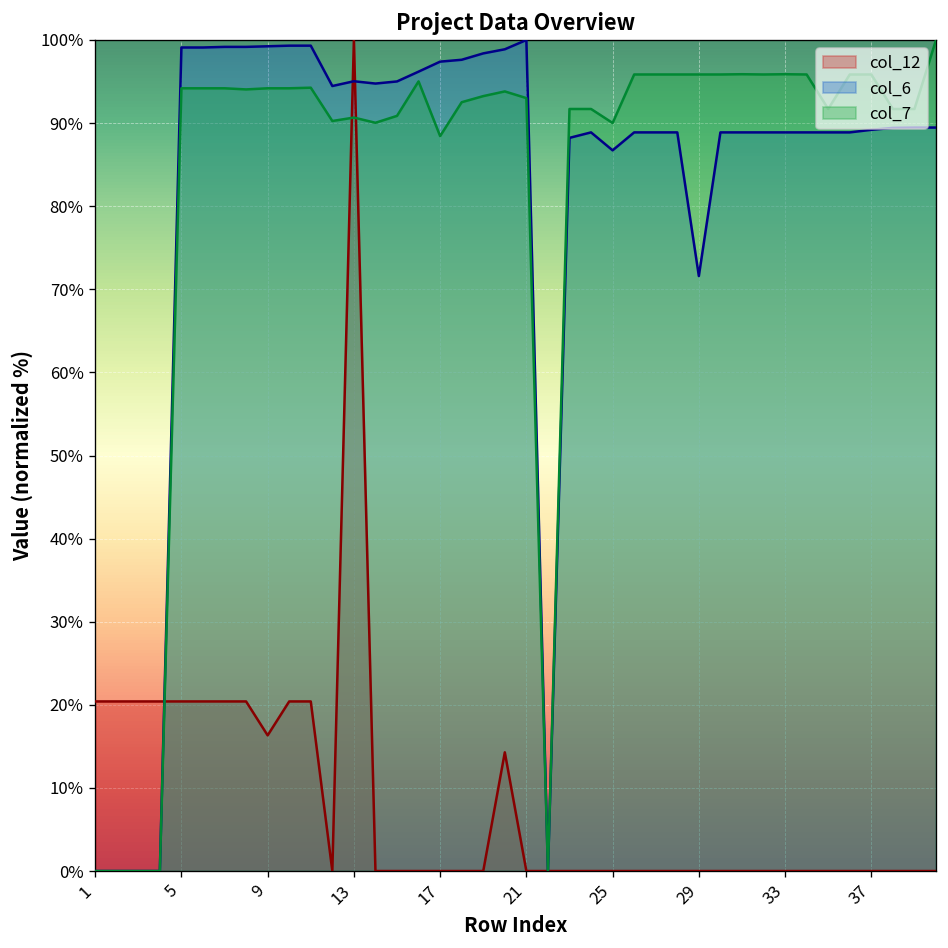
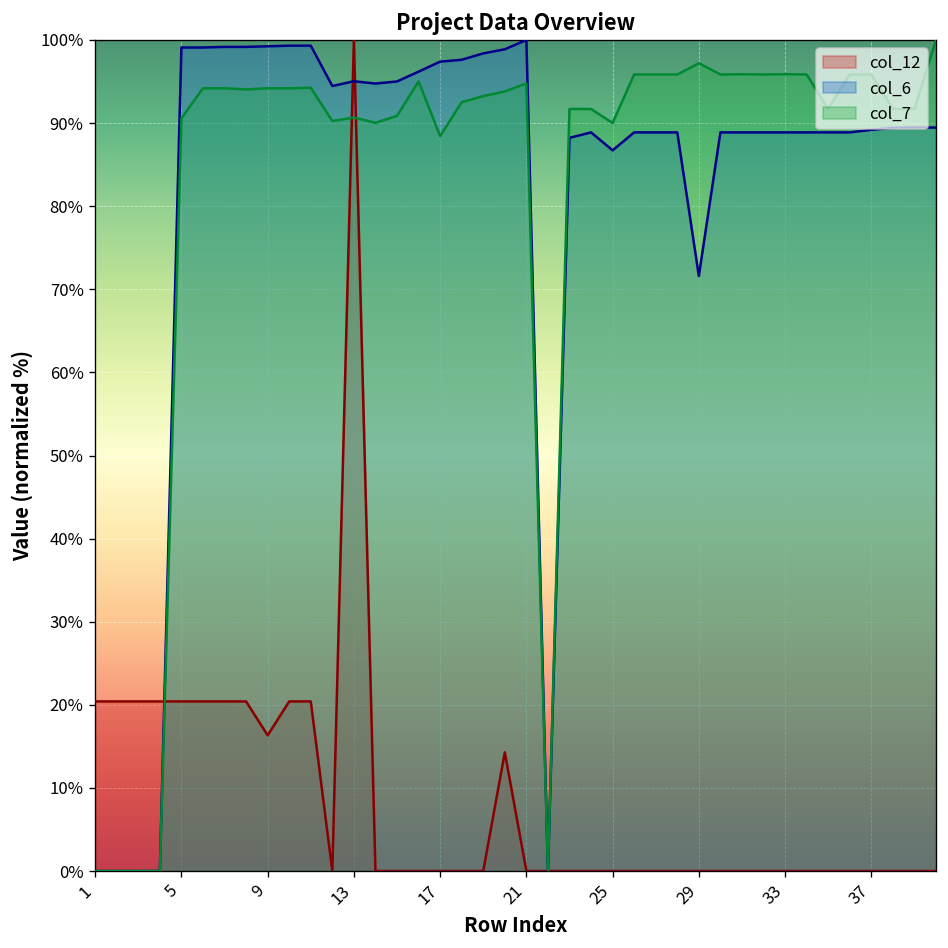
col_7, 5: 94% -> 91%
col_7, 21: 93% -> 95%
col_7, 29: 96% -> 97%
